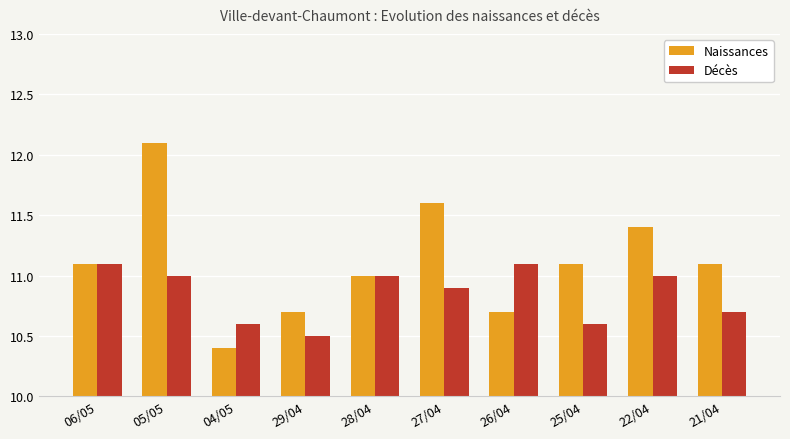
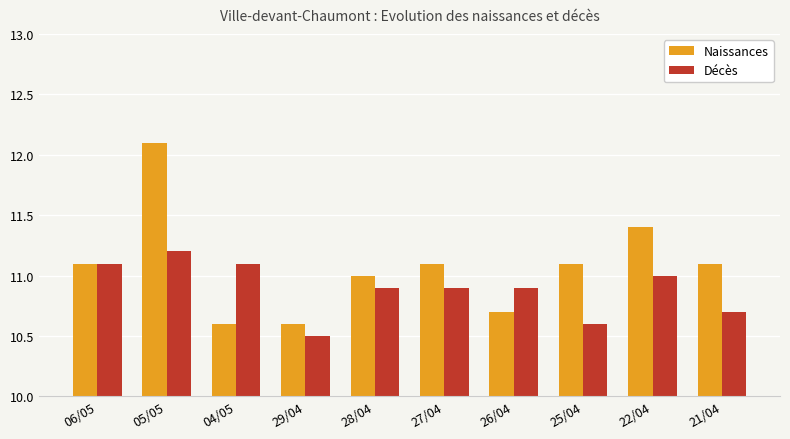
Décès, 05/05: 11.0 -> 11.2
Naissances, 04/05: 10.4 -> 10.6
Décès, 04/05: 10.6 -> 11.1
Naissances, 29/04: 10.7 -> 10.6
Décès, 28/04: 11.0 -> 10.9
Naissances, 27/04: 11.6 -> 11.1
Décès, 26/04: 11.1 -> 10.9
